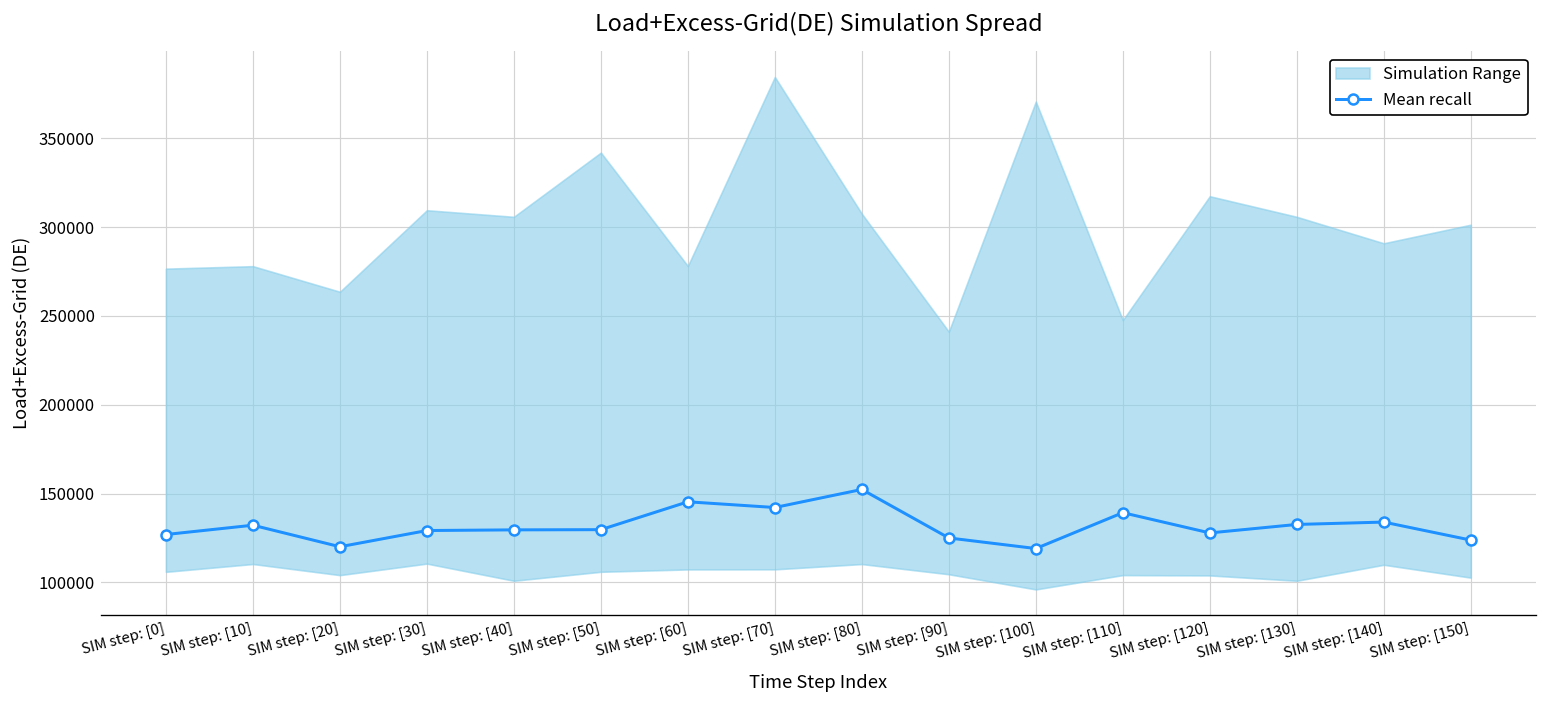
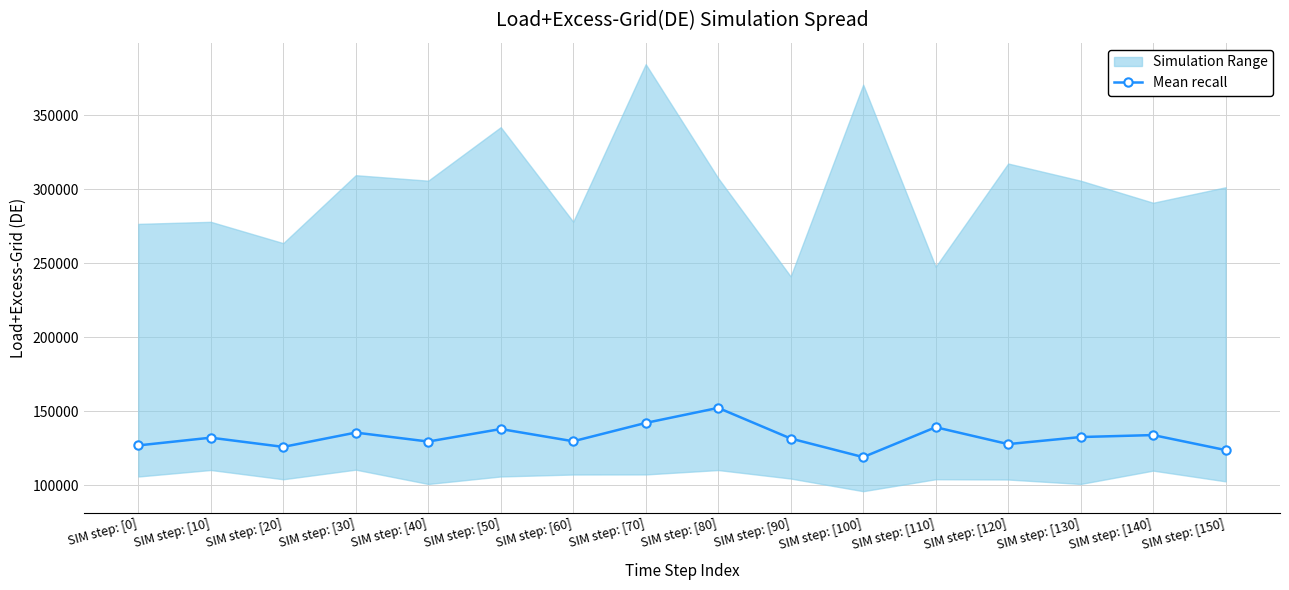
Mean recall, SIM step: [20]: 120000 -> 126000
Mean recall, SIM step: [30]: 129000 -> 136000
Mean recall, SIM step: [50]: 130000 -> 138000
Mean recall, SIM step: [60]: 145000 -> 130000
Mean recall, SIM step: [90]: 125000 -> 132000
